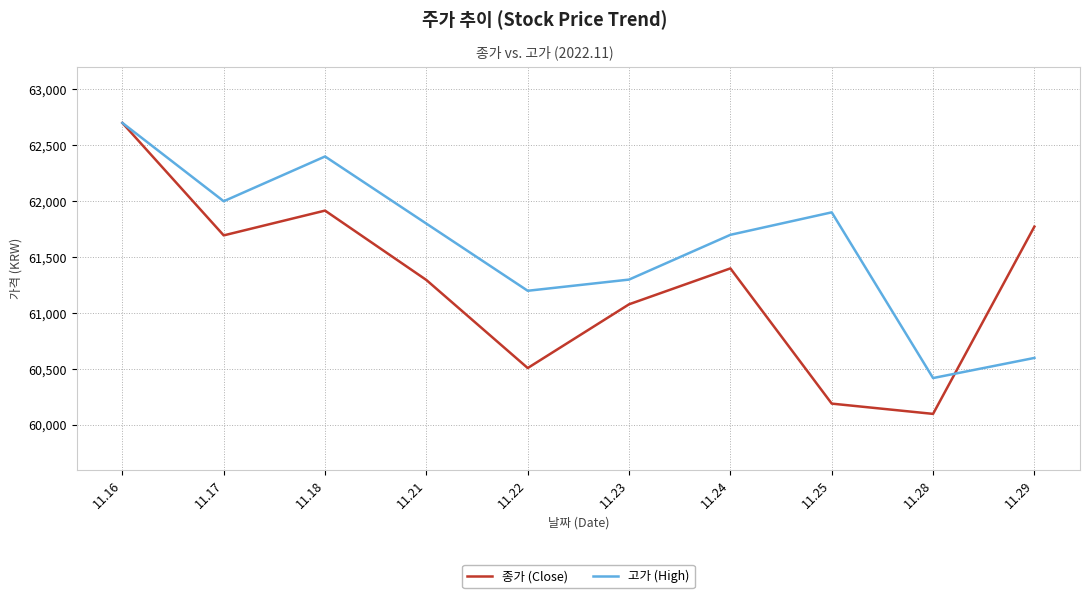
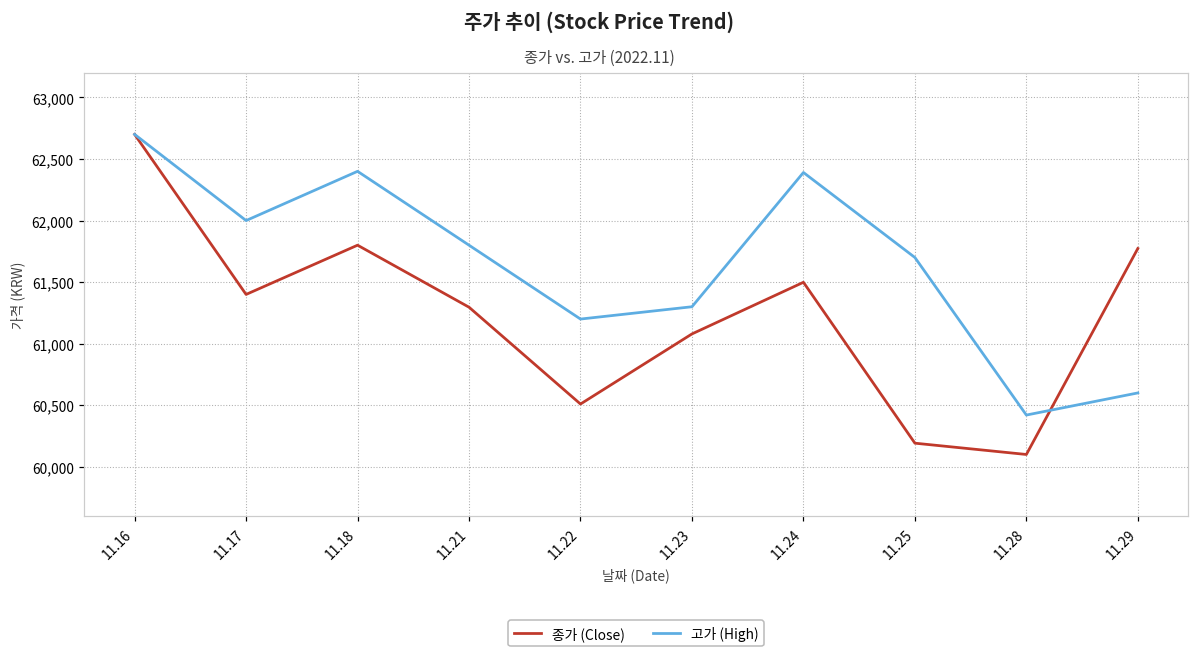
종가 (Close), 11.17: 61,690 -> 61,400
종가 (Close), 11.18: 61,920 -> 61,800
종가 (Close), 11.24: 61,400 -> 61,500
고가 (High), 11.24: 61,700 -> 62,390
고가 (High), 11.25: 61,900 -> 61,700
